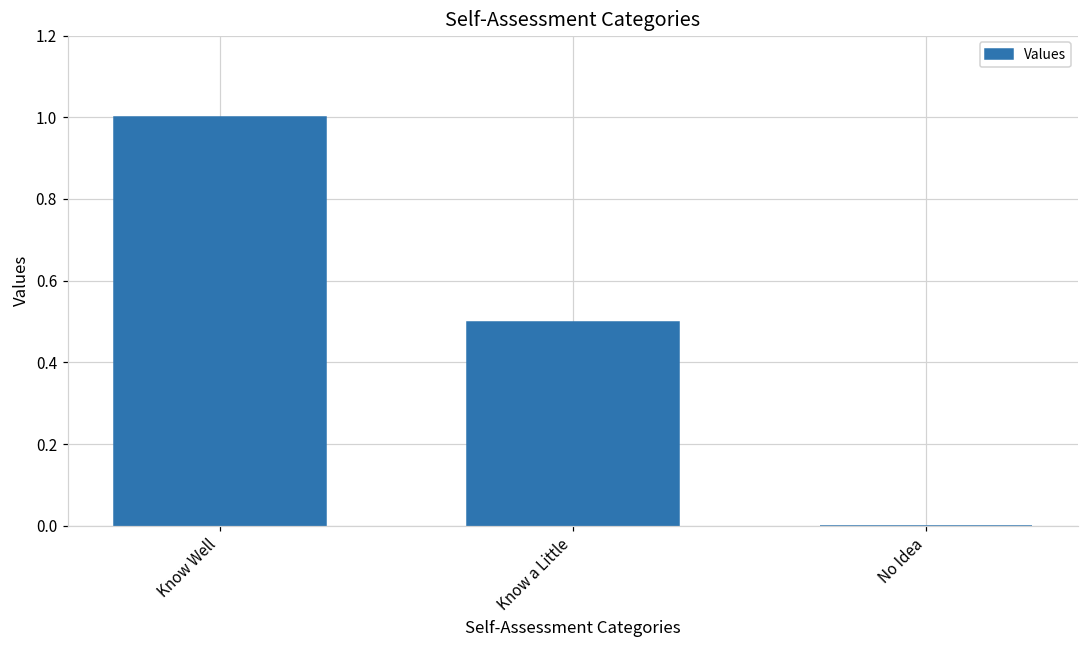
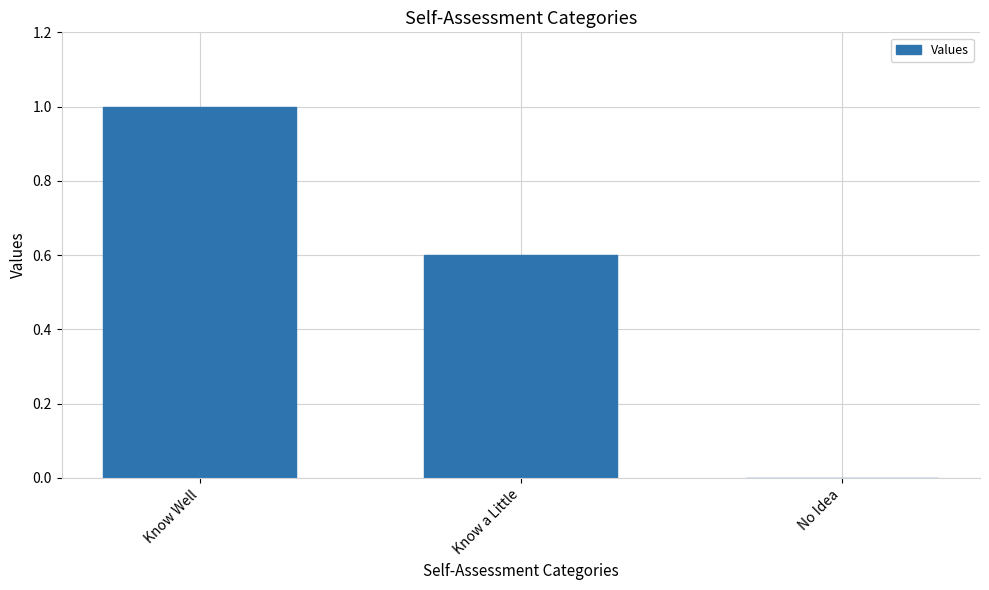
Know a Little: 0.5 -> 0.6
